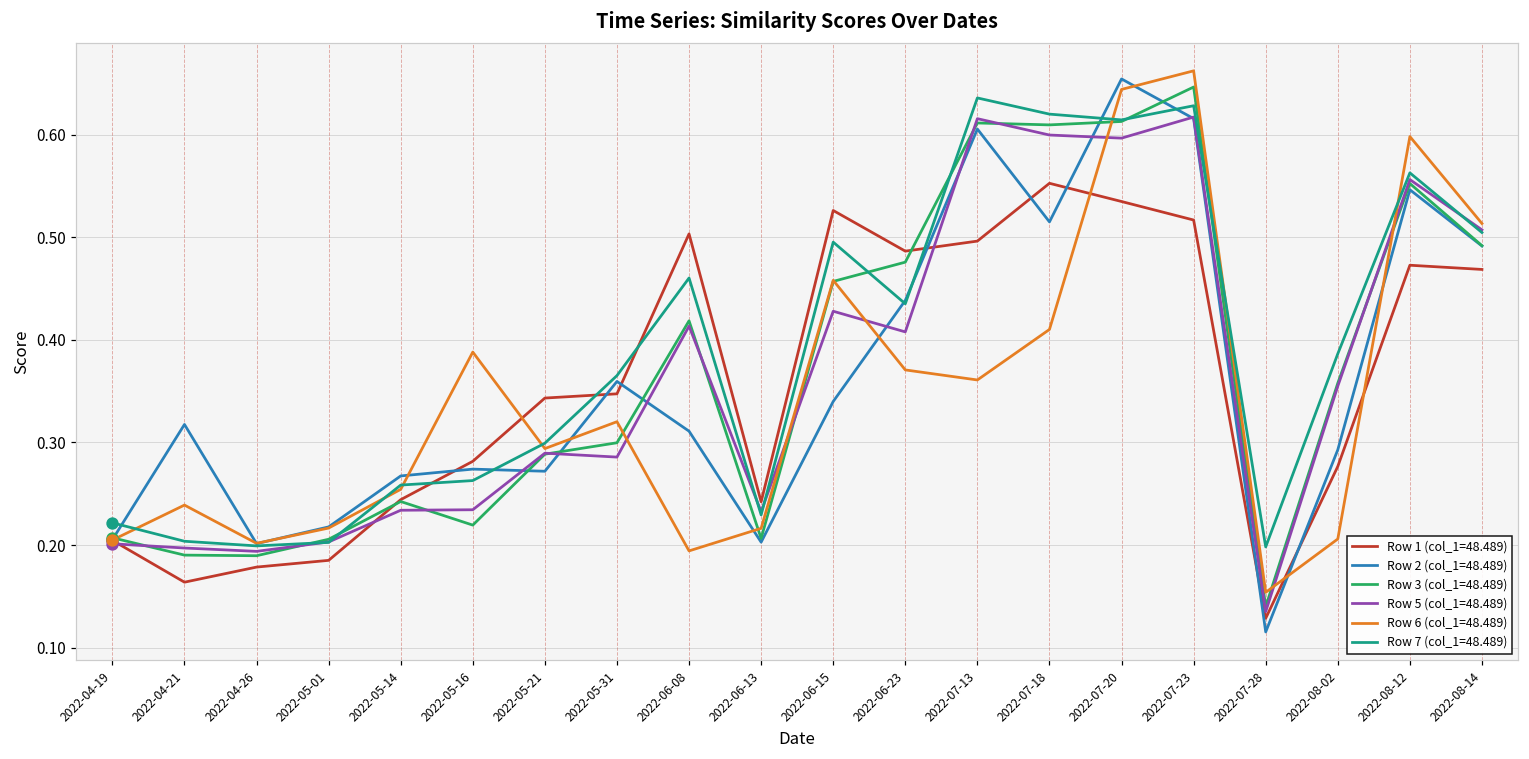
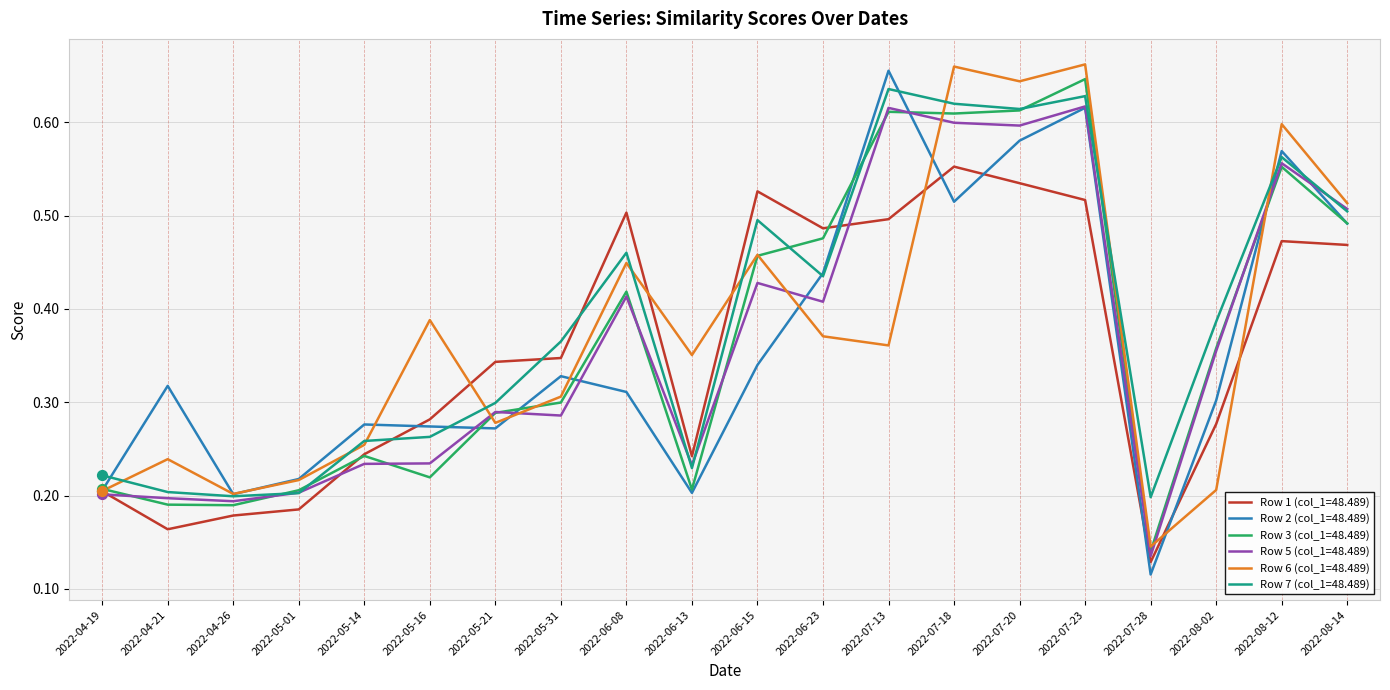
Row 2 (col_1=48.489), 2022-05-14: 0.27 -> 0.28
Row 6 (col_1=48.489), 2022-05-21: 0.29 -> 0.28
Row 2 (col_1=48.489), 2022-05-31: 0.36 -> 0.33
Row 6 (col_1=48.489), 2022-05-31: 0.32 -> 0.31
Row 6 (col_1=48.489), 2022-06-08: 0.19 -> 0.45
Row 6 (col_1=48.489), 2022-06-13: 0.22 -> 0.35
Row 2 (col_1=48.489), 2022-07-13: 0.61 -> 0.66
Row 6 (col_1=48.489), 2022-07-18: 0.41 -> 0.66
Row 2 (col_1=48.489), 2022-07-20: 0.65 -> 0.58
Row 6 (col_1=48.489), 2022-07-28: 0.154 -> 0.145
Row 2 (col_1=48.489), 2022-08-02: 0.29 -> 0.30
Row 2 (col_1=48.489), 2022-08-12: 0.55 -> 0.57
